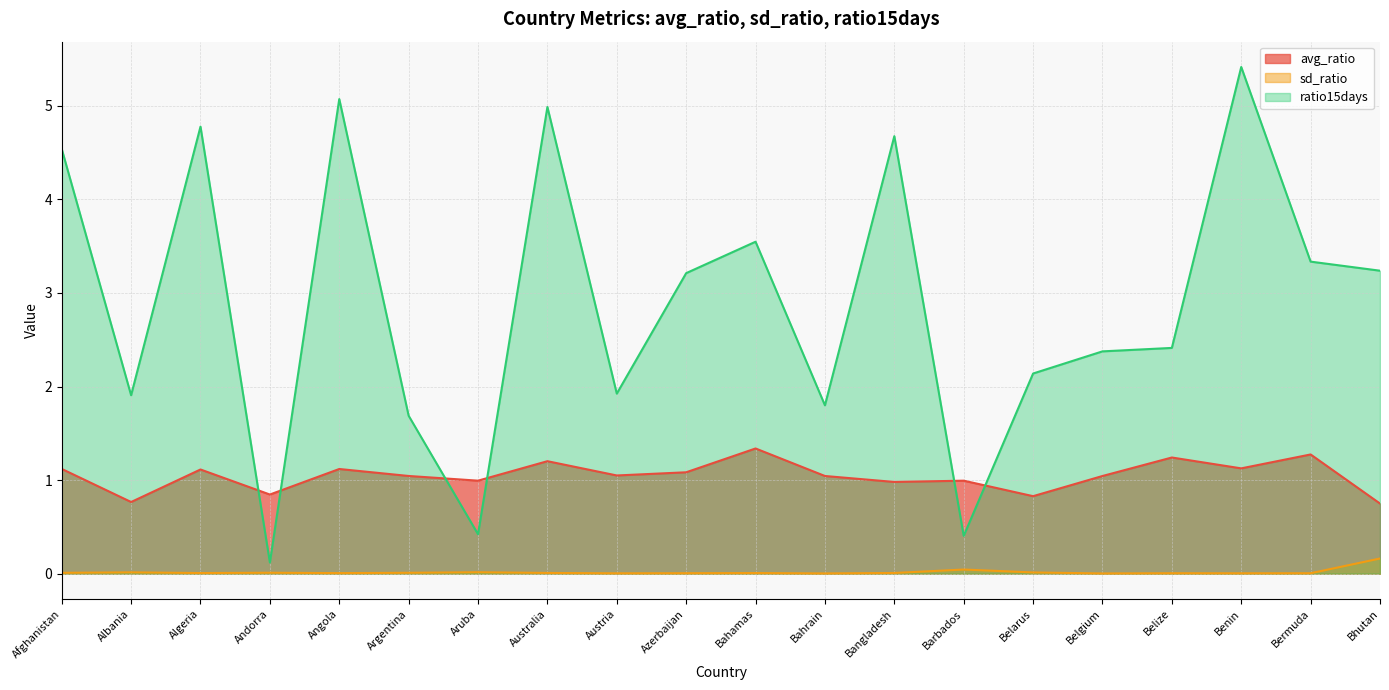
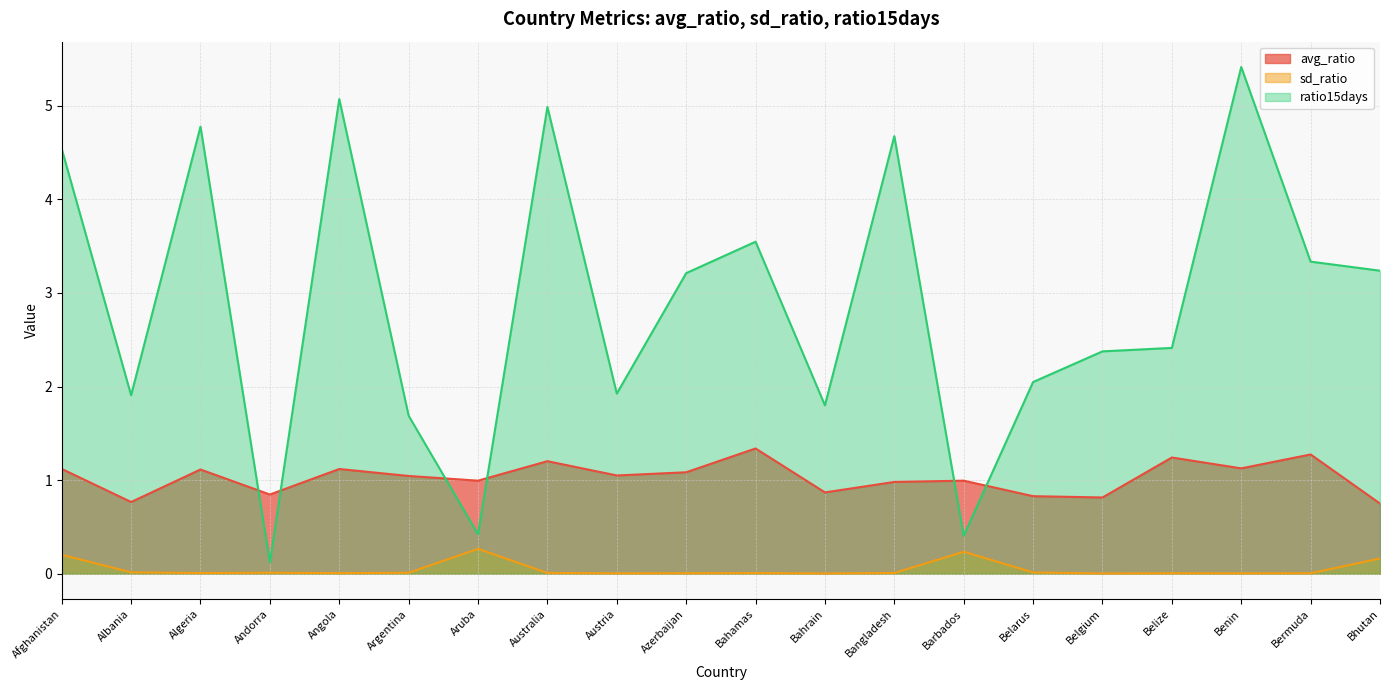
sd_ratio, Afghanistan: 0.0 -> 0.2
sd_ratio, Aruba: 0.0 -> 0.3
avg_ratio, Bahrain: 1.0 -> 0.9
sd_ratio, Barbados: 0.0 -> 0.2
ratio15days, Belarus: 2.1 -> 2.0
avg_ratio, Belgium: 1.0 -> 0.8
